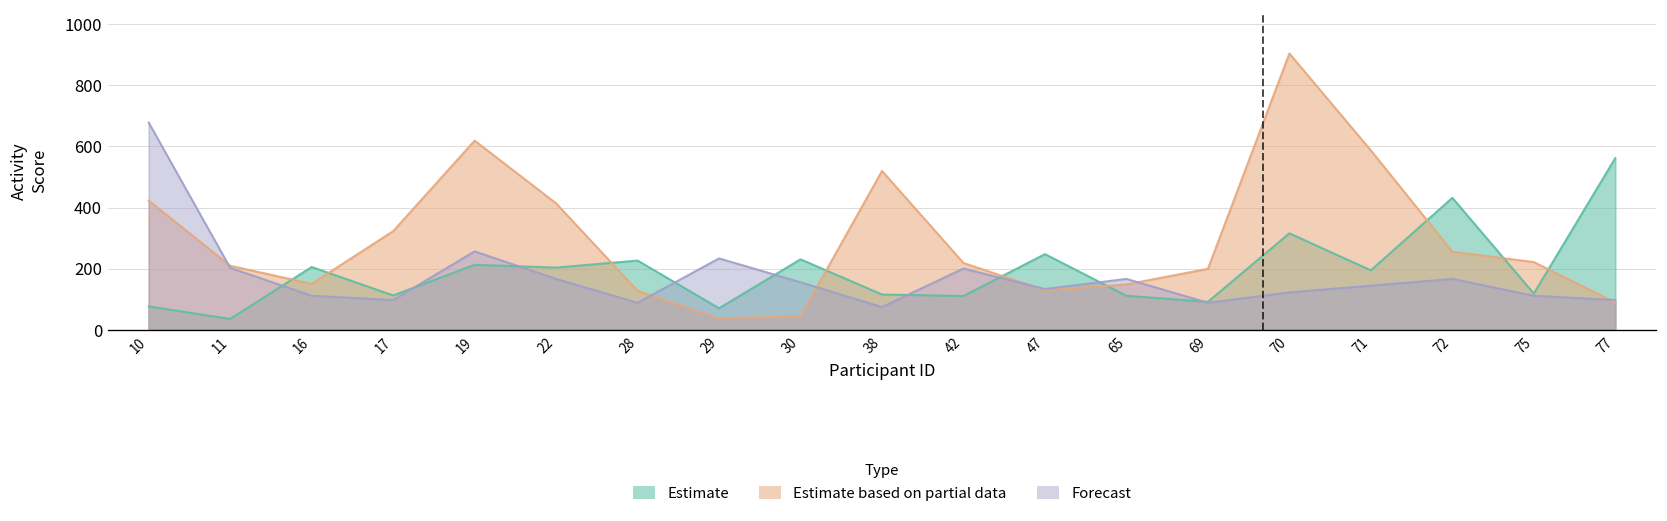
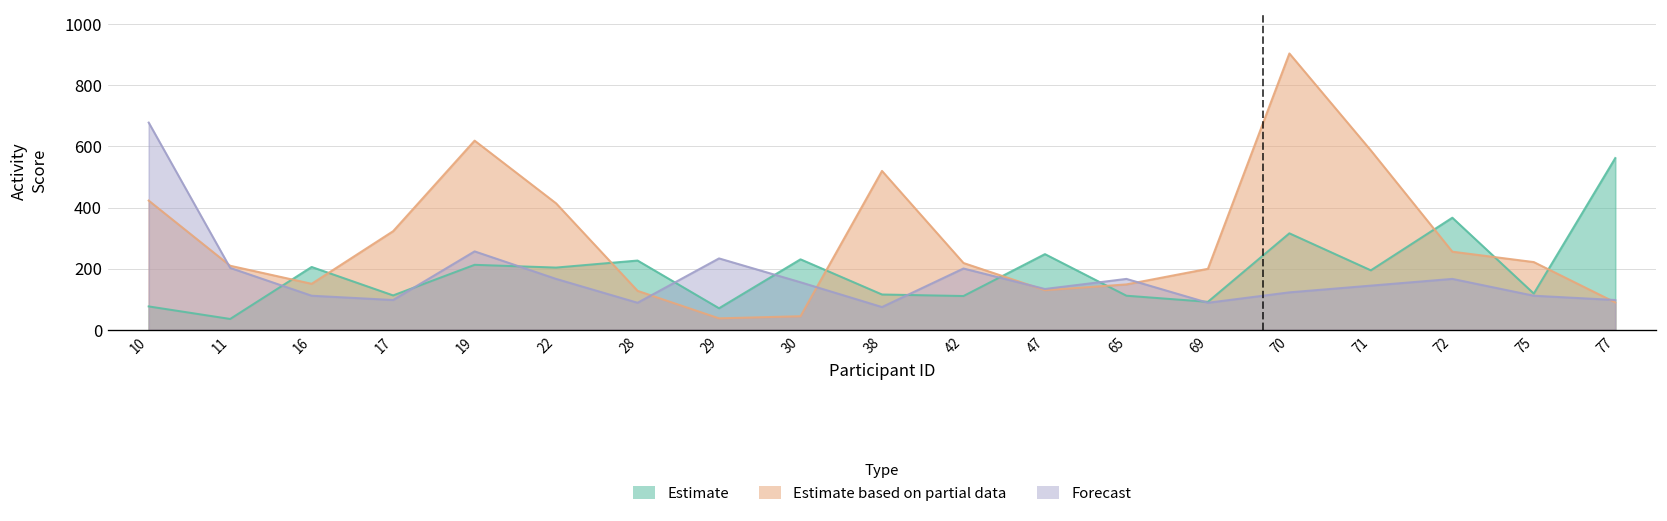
Estimate, 72: 430 -> 370
